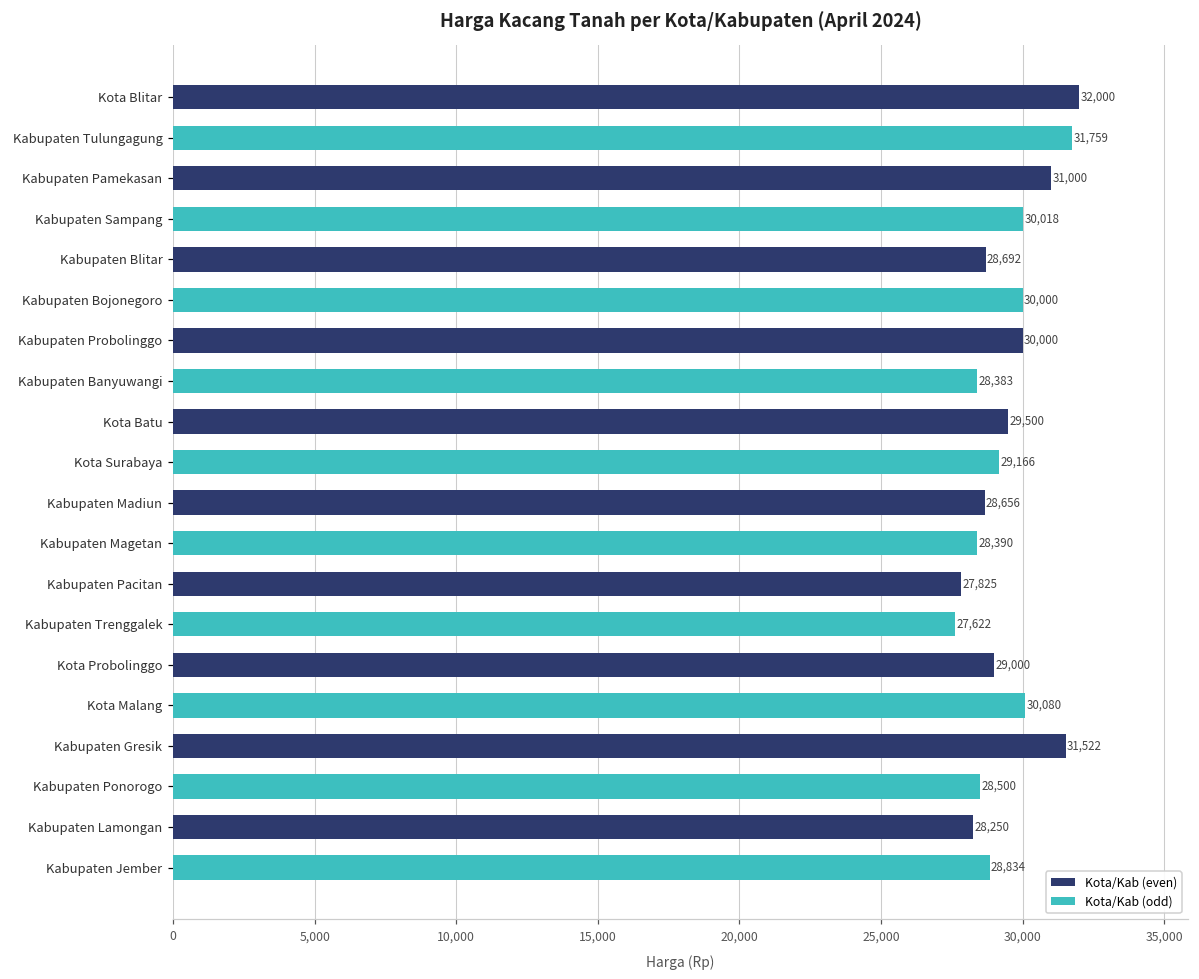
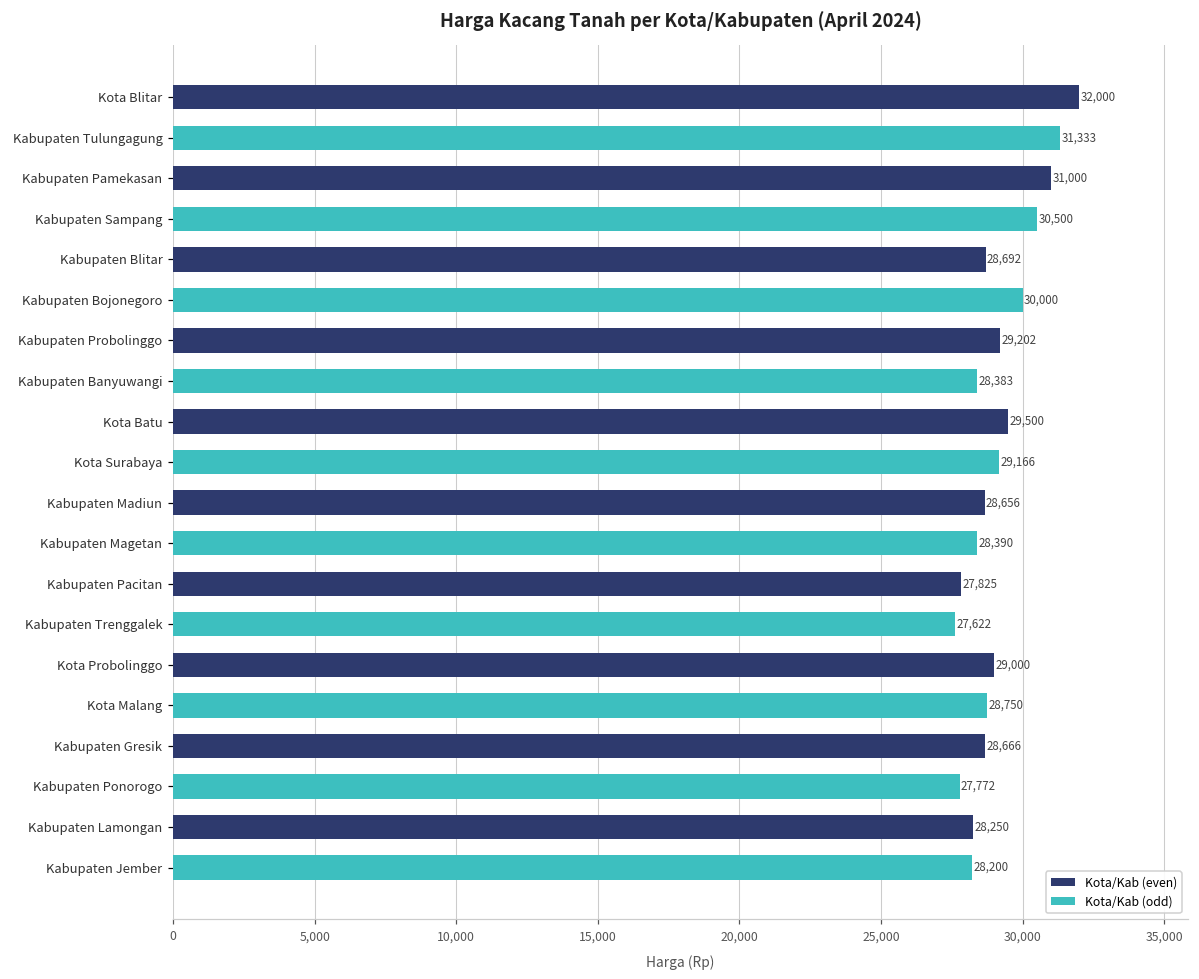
Kabupaten Tulungagung: 31,759 -> 31,333
Kabupaten Sampang: 30,018 -> 30,500
Kabupaten Probolinggo: 30,000 -> 29,202
Kota Malang: 30,080 -> 28,750
Kabupaten Gresik: 31,522 -> 28,666
Kabupaten Ponorogo: 28,500 -> 27,772
Kabupaten Jember: 28,834 -> 28,200
